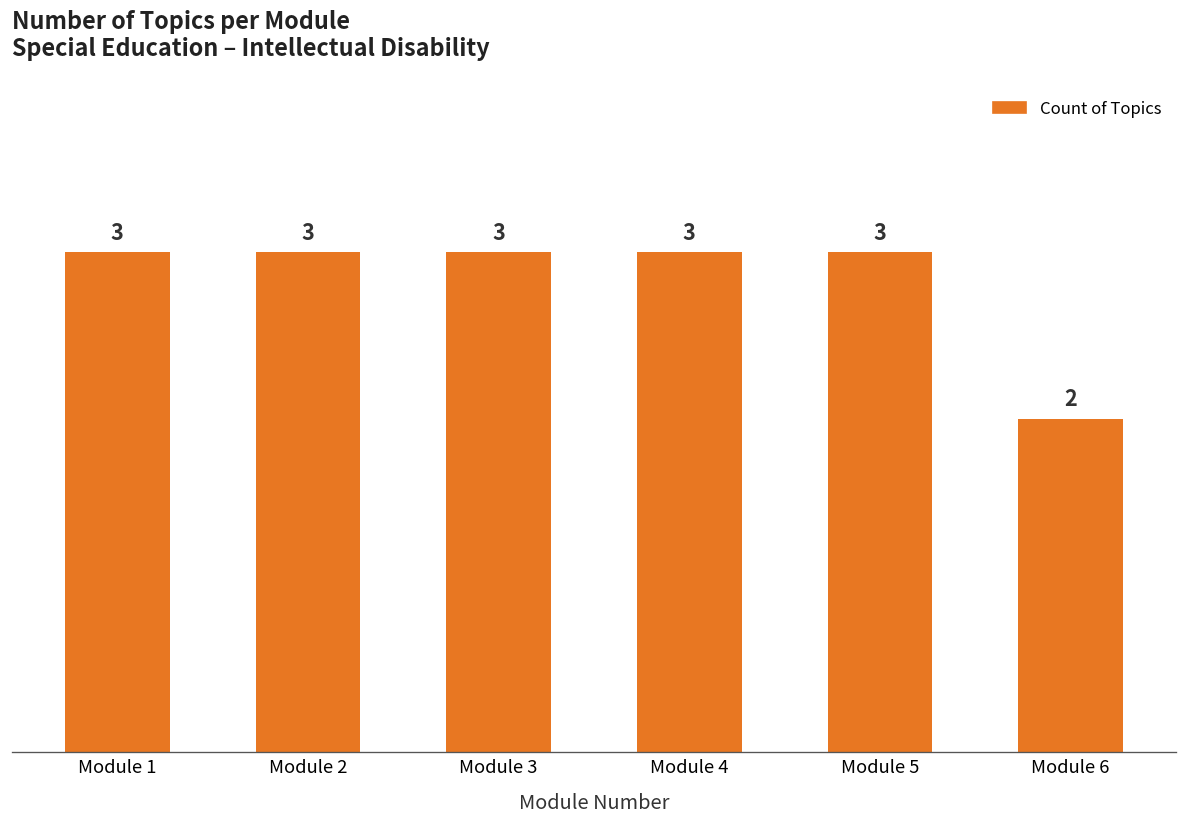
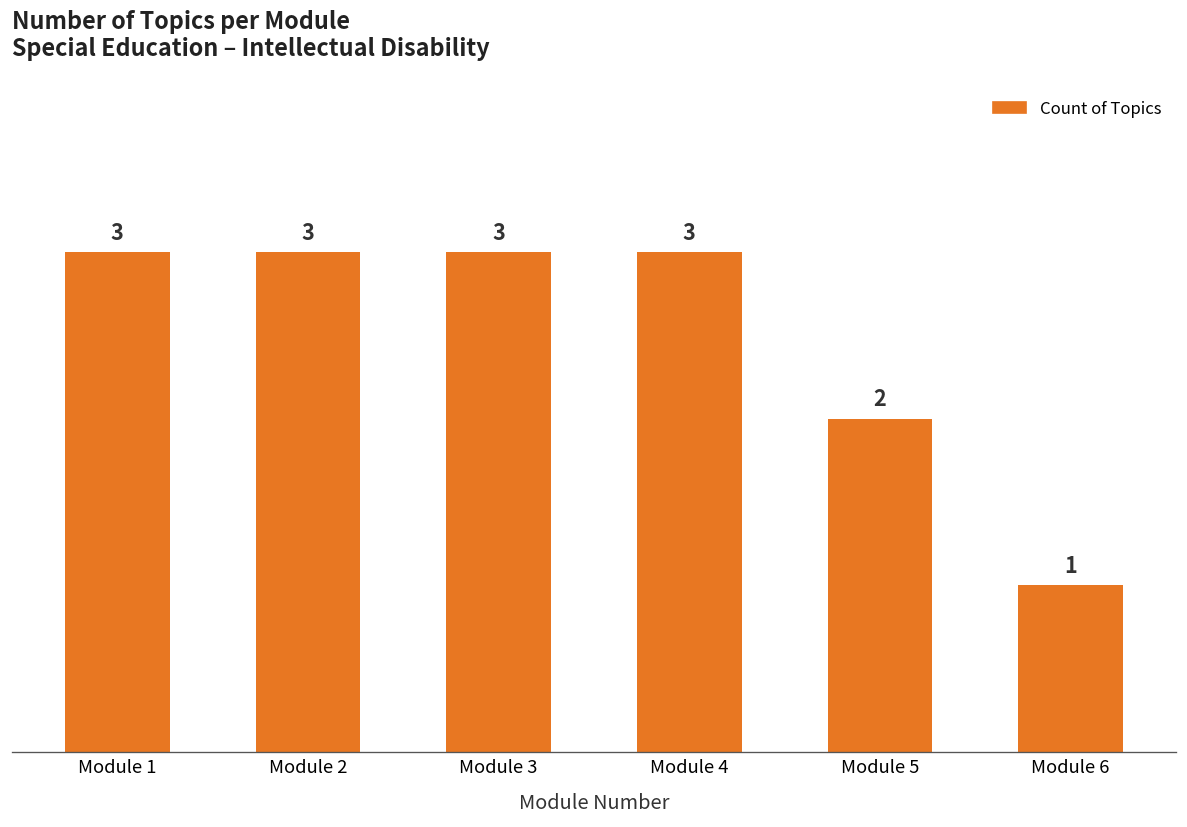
Module 5: 3 -> 2
Module 6: 2 -> 1
